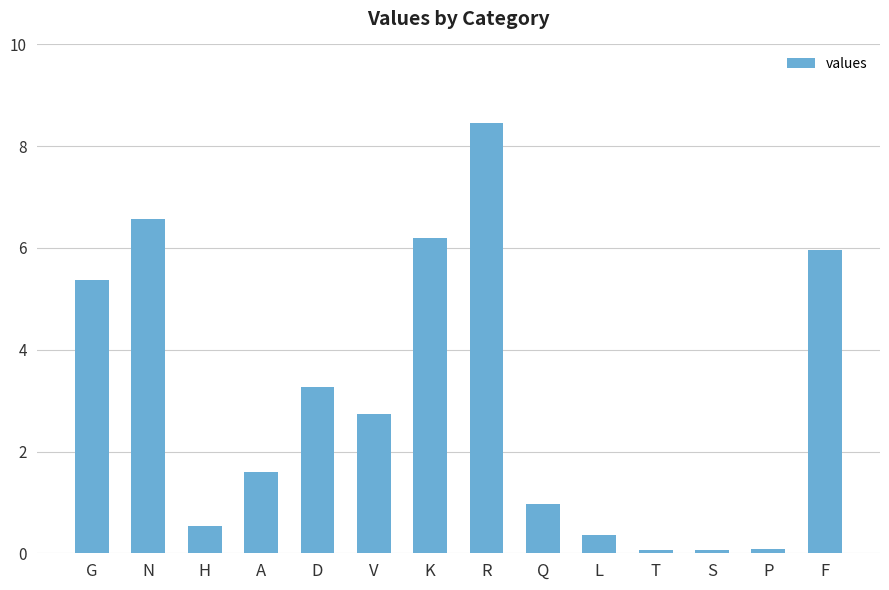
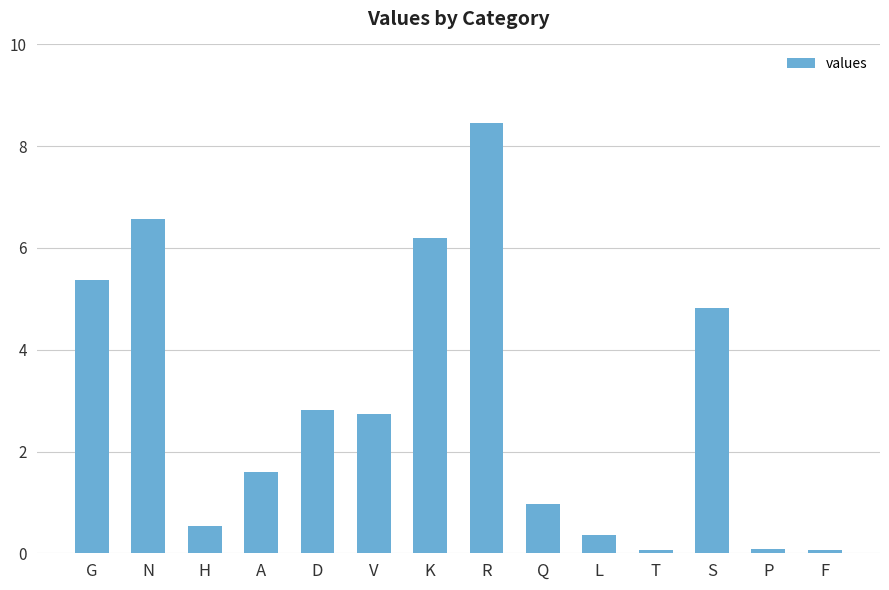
D: 3.3 -> 2.8
S: 0.1 -> 4.8
F: 6.0 -> 0.1
